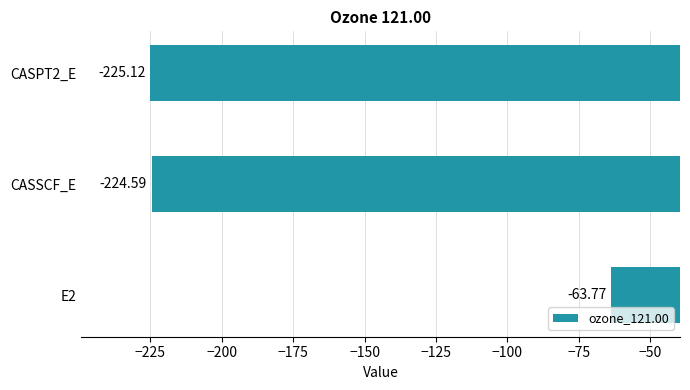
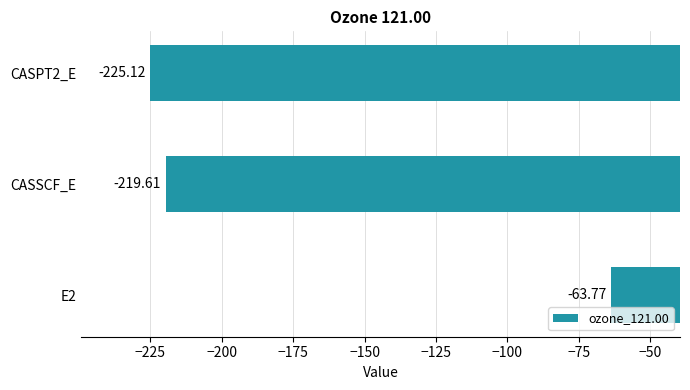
CASSCF_E: -224.59 -> -219.61
